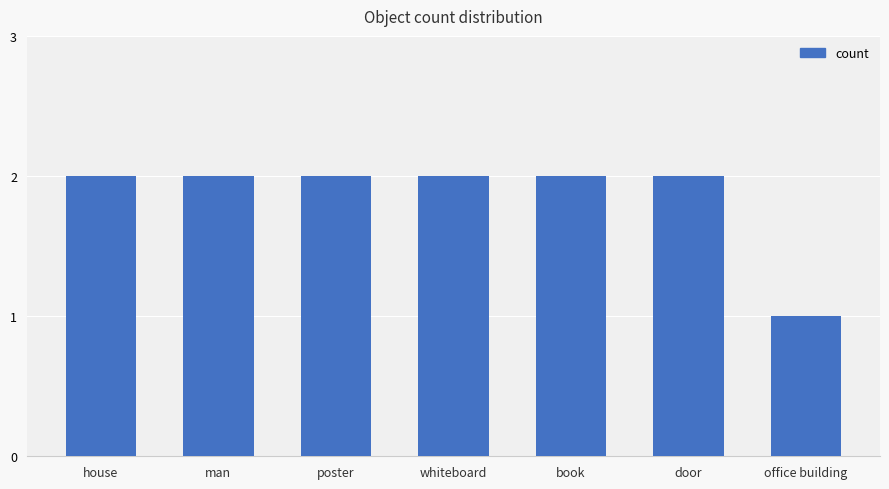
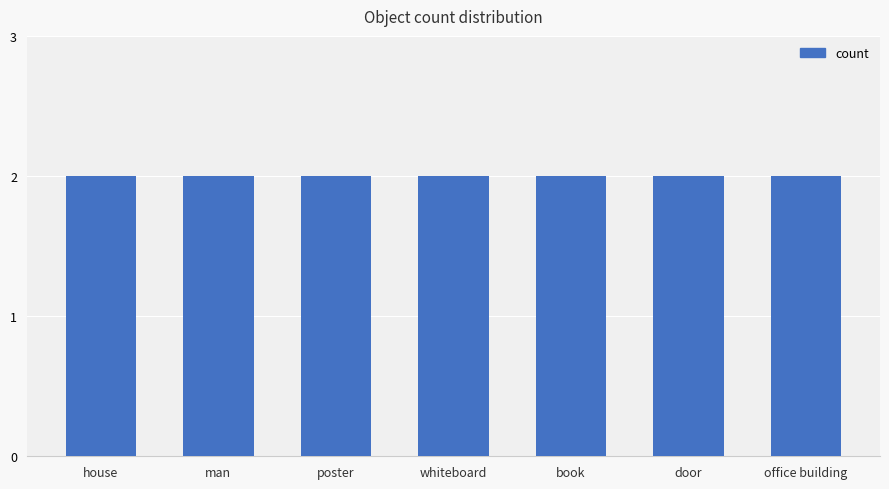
office building: 1 -> 2
